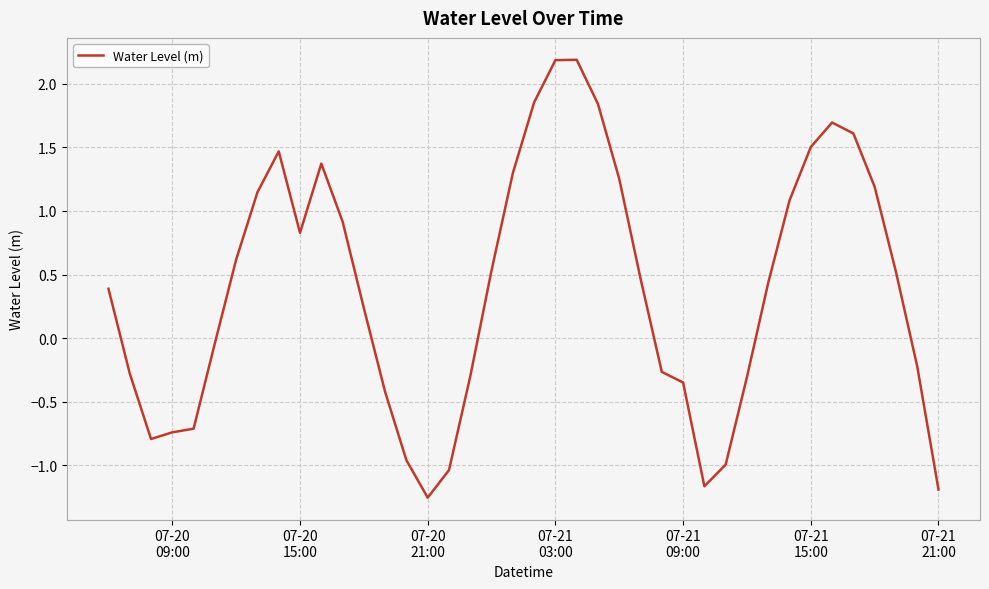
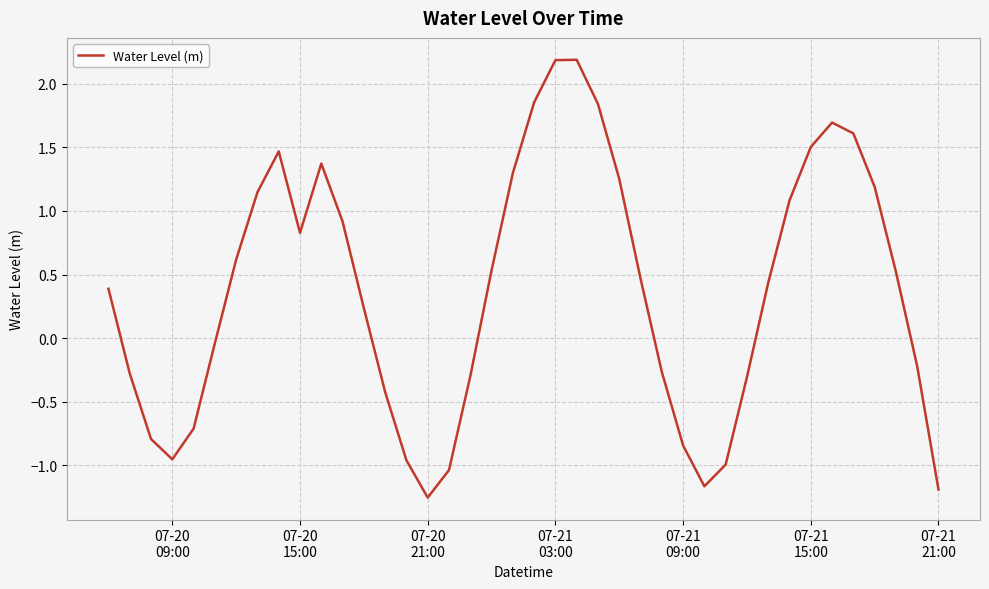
07-20 09:00: -0.74 -> -0.95
07-21 09:00: -0.35 -> -0.85
